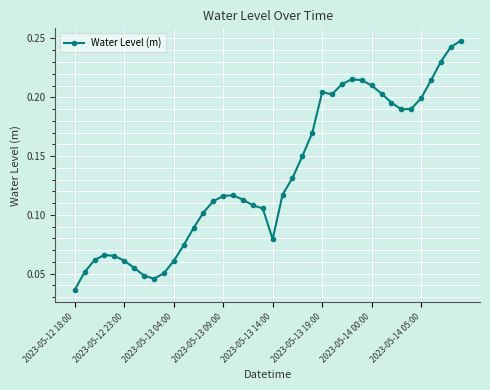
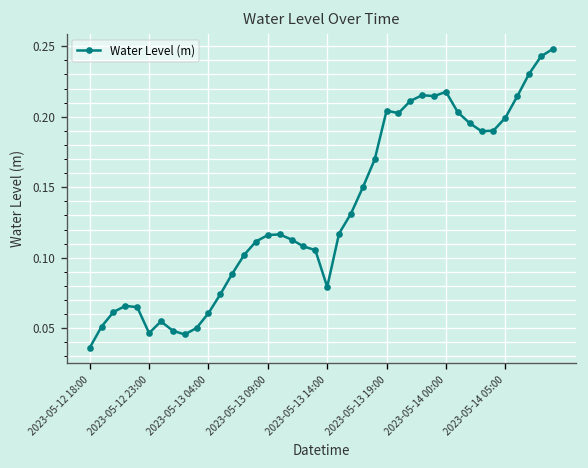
2023-05-12 23:00: 0.061 -> 0.047
2023-05-14 00:00: 0.210 -> 0.218
